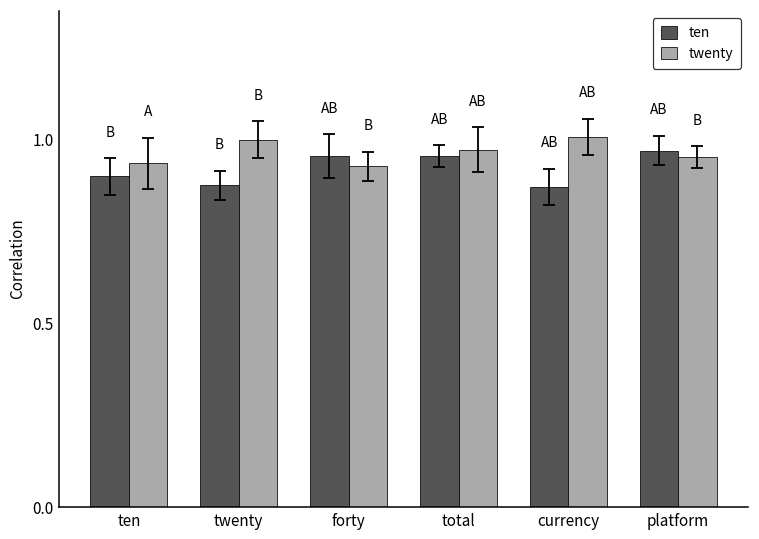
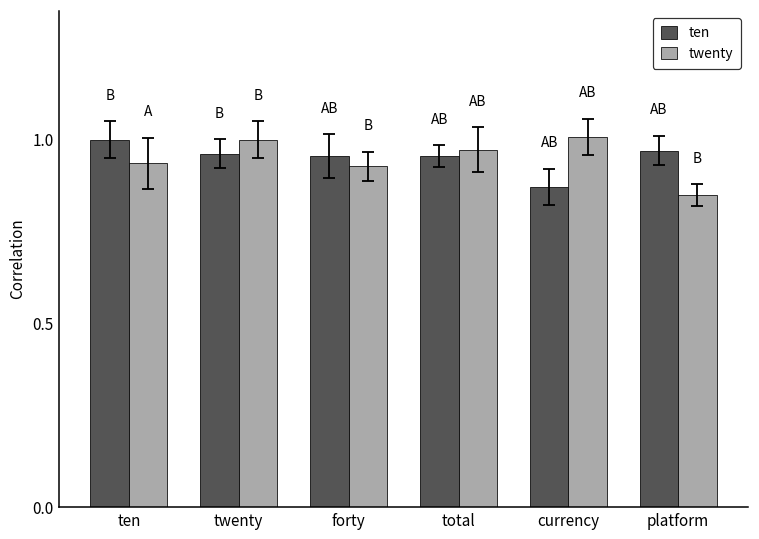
ten, ten: 0.9 -> 1.0
ten, twenty: 0.88 -> 0.96
twenty, platform: 0.95 -> 0.85
